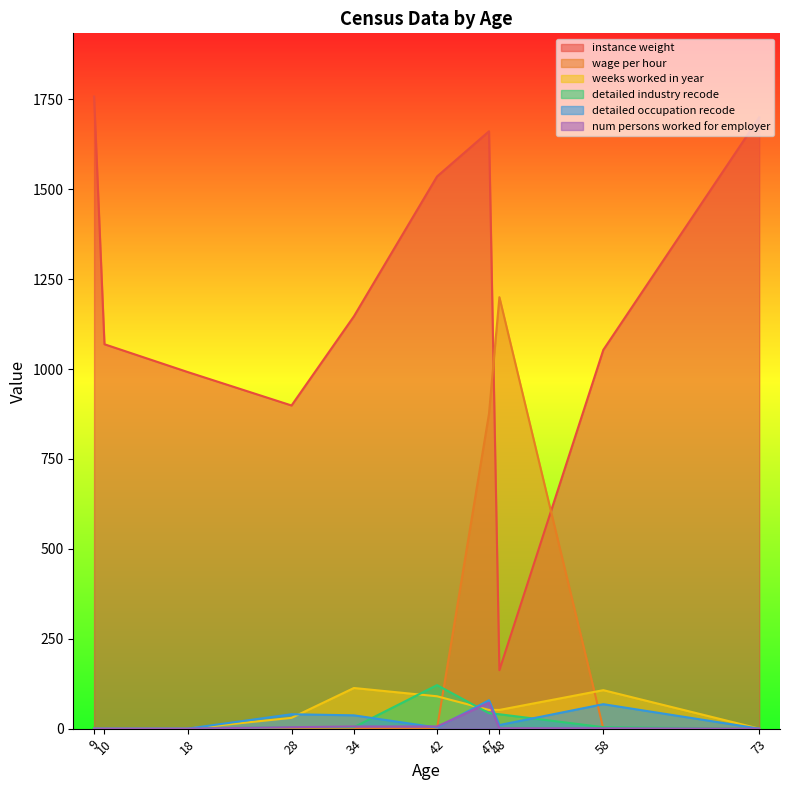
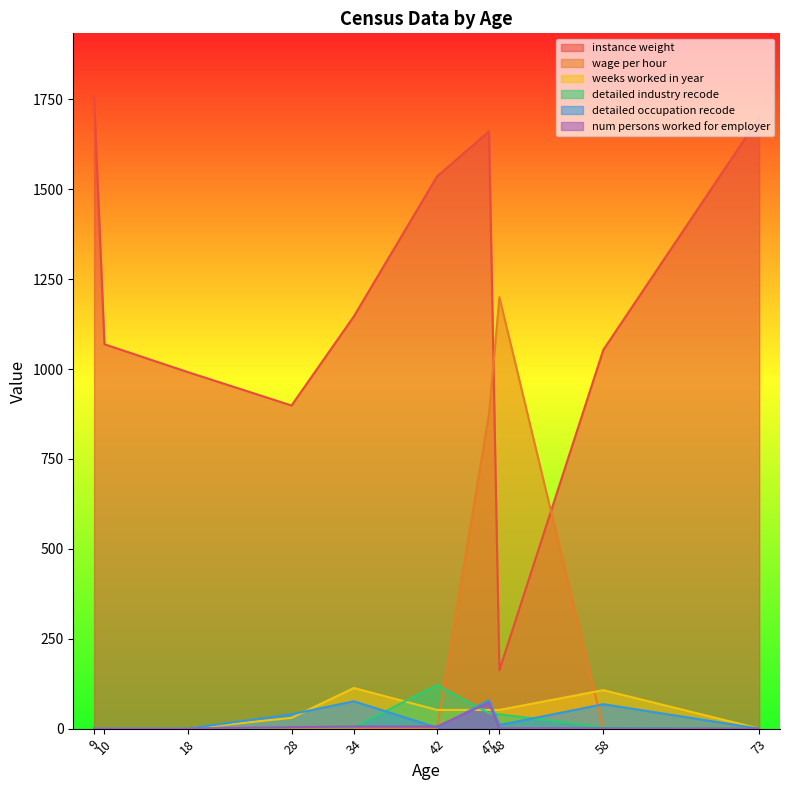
detailed occupation recode, 34: 40 -> 80
weeks worked in year, 42: 90 -> 50
